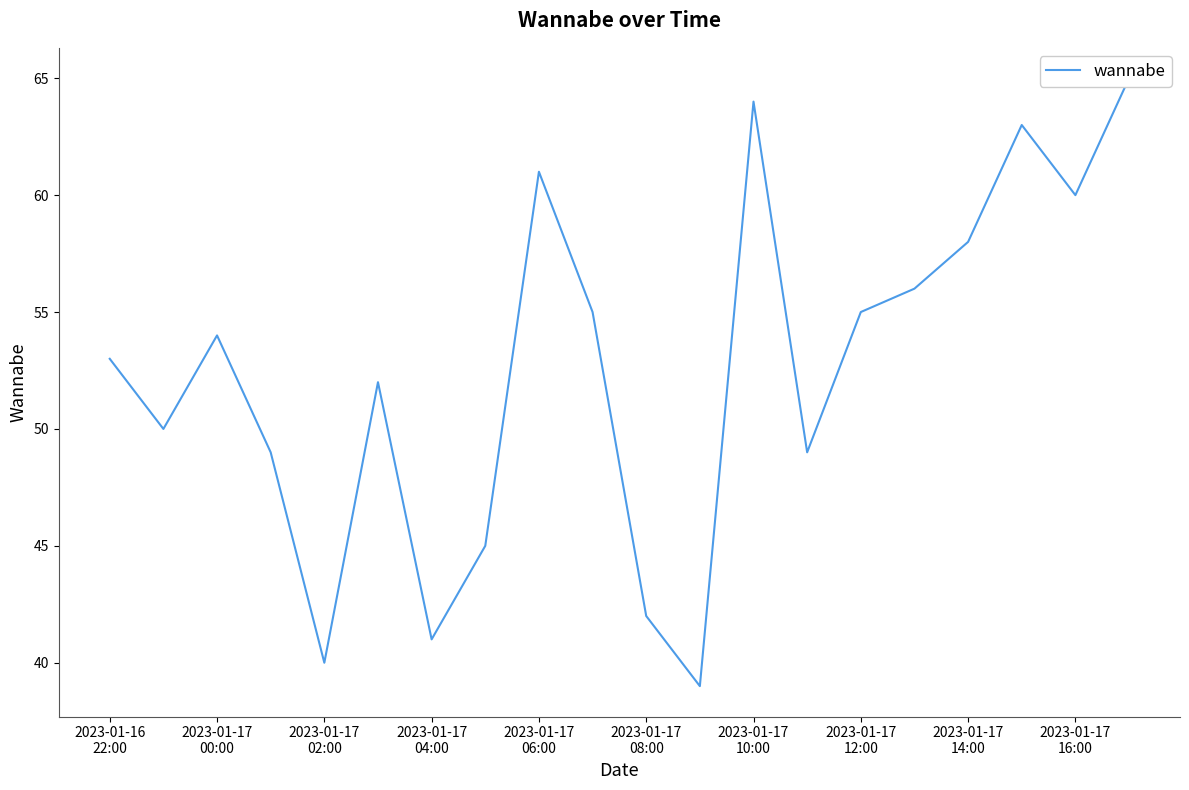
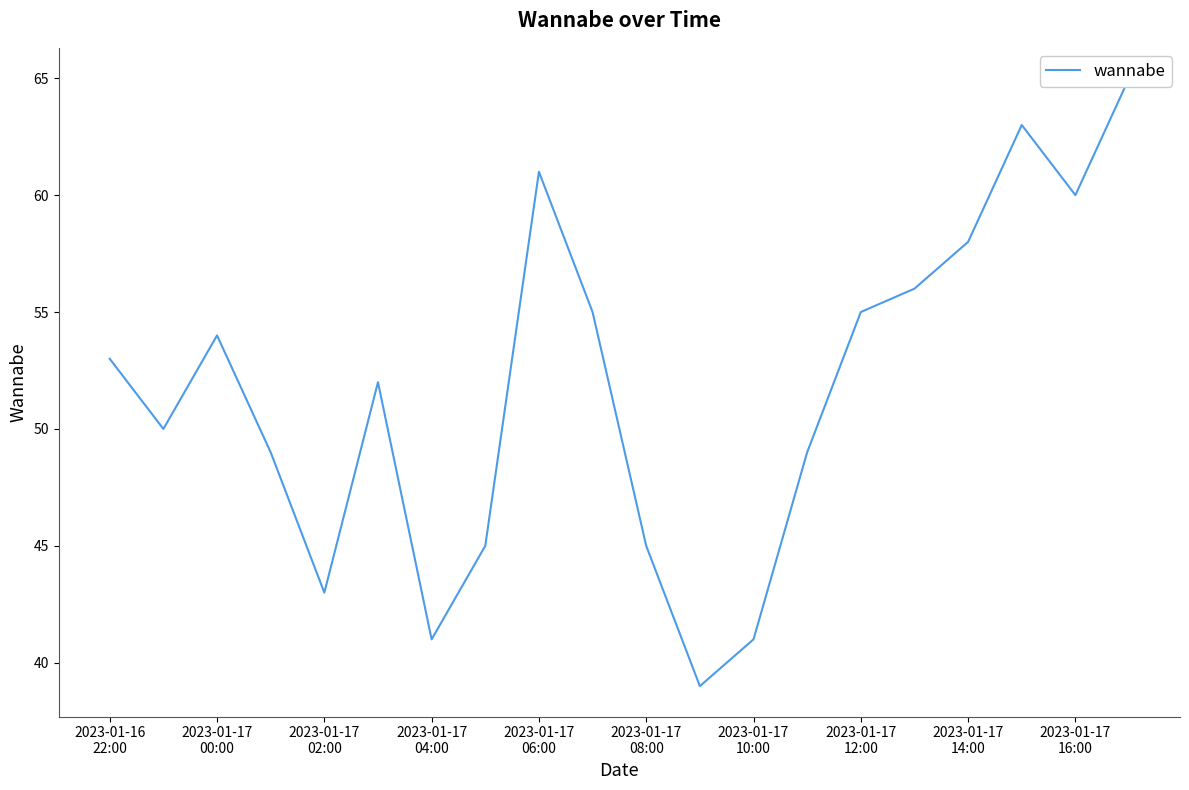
2023-01-17 02:00: 40 -> 43
2023-01-17 08:00: 42 -> 45
2023-01-17 10:00: 64 -> 41
